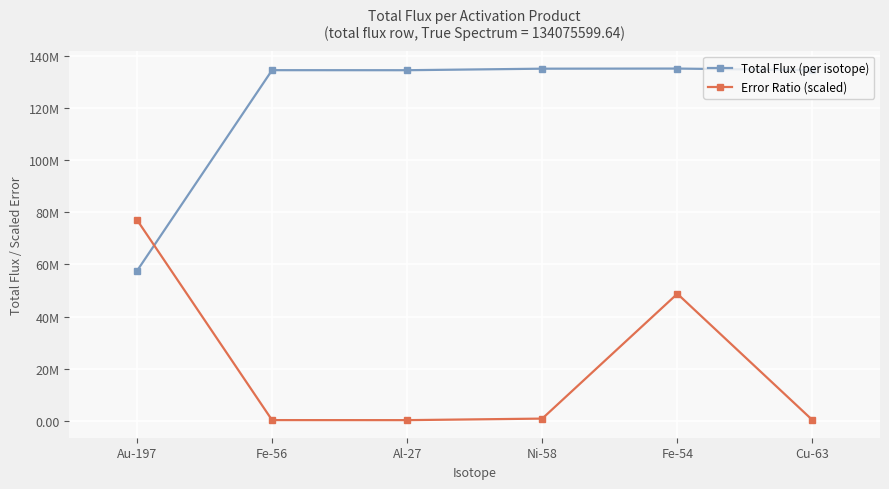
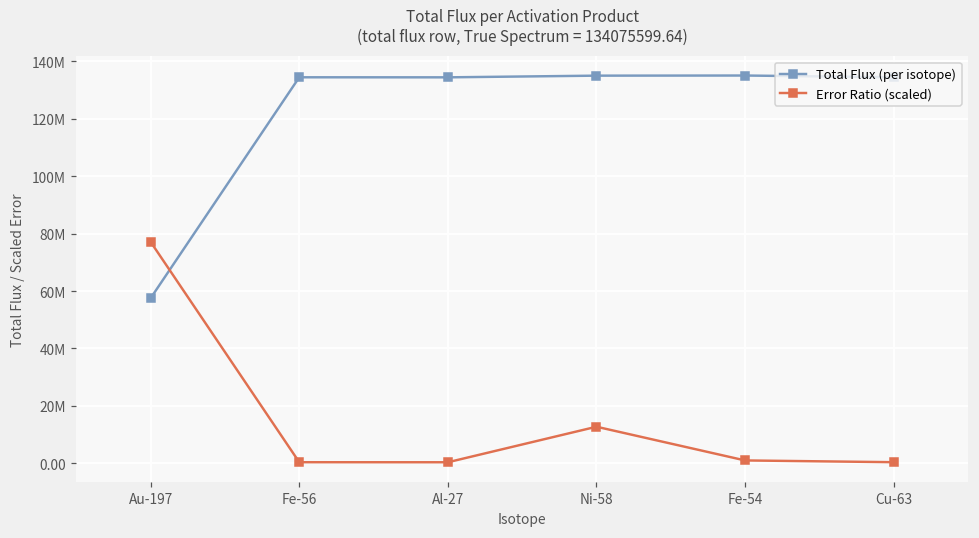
Error Ratio (scaled), Ni-58: 1000000 -> 13000000
Error Ratio (scaled), Fe-54: 49000000 -> 1000000
